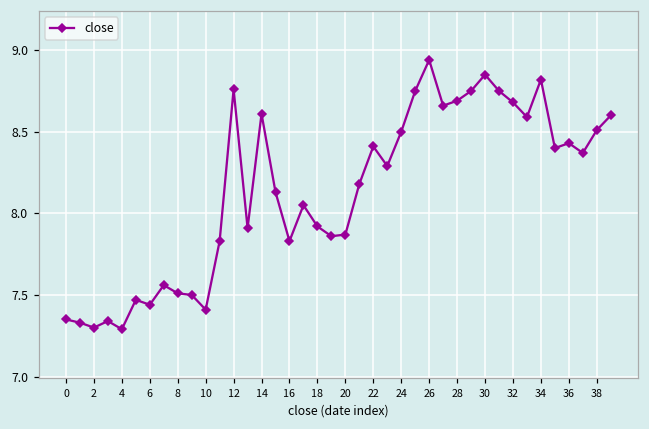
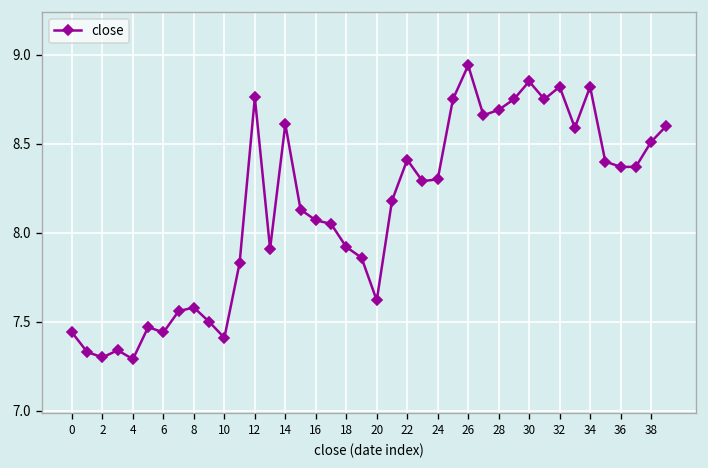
0: 7.35 -> 7.44
8: 7.51 -> 7.58
16: 7.83 -> 8.07
20: 7.87 -> 7.62
24: 8.5 -> 8.3
32: 8.68 -> 8.82
36: 8.43 -> 8.37
